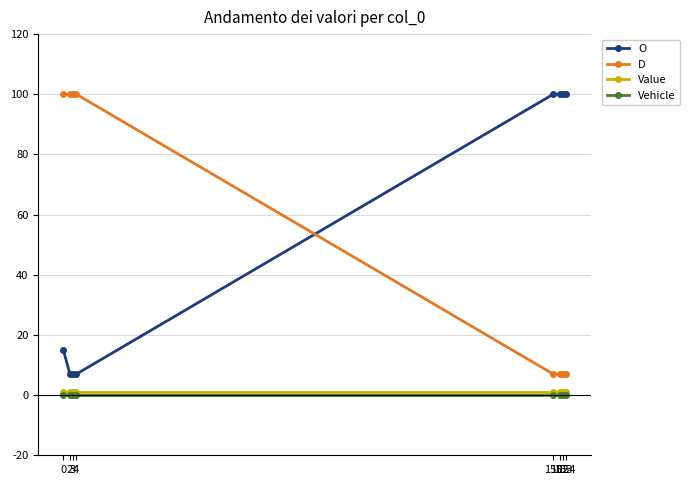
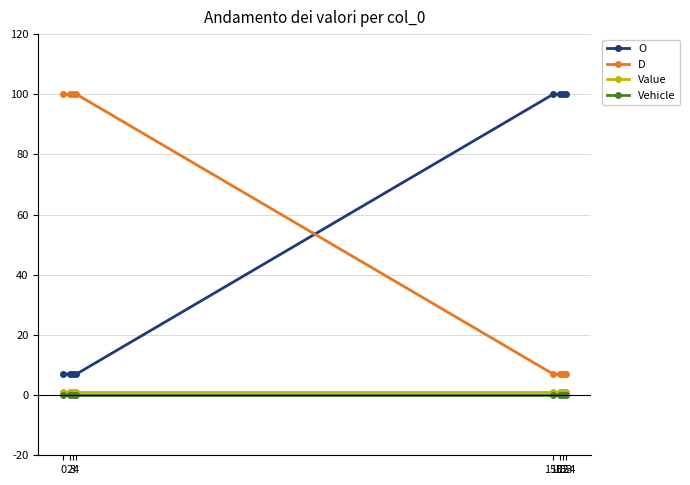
O, 0: 15 -> 7
